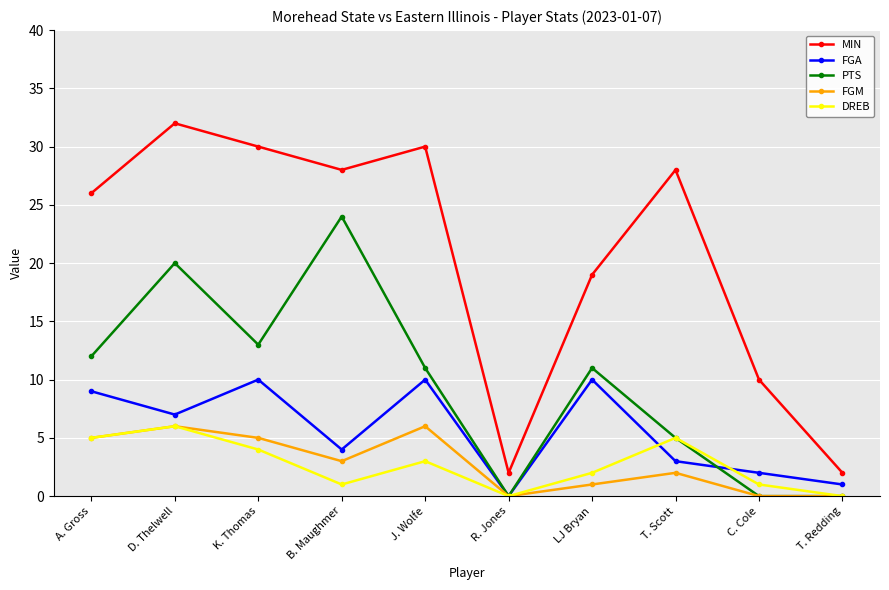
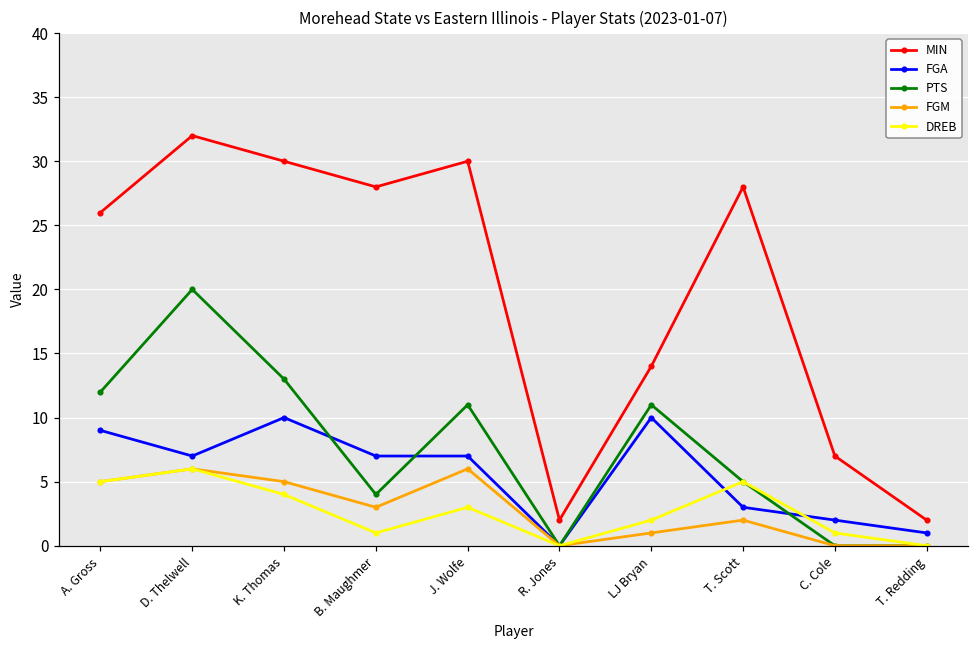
FGA, B. Maughmer: 4 -> 7
PTS, B. Maughmer: 24 -> 4
FGA, J. Wolfe: 10 -> 7
MIN, LJ Bryan: 19 -> 14
MIN, C. Cole: 10 -> 7
